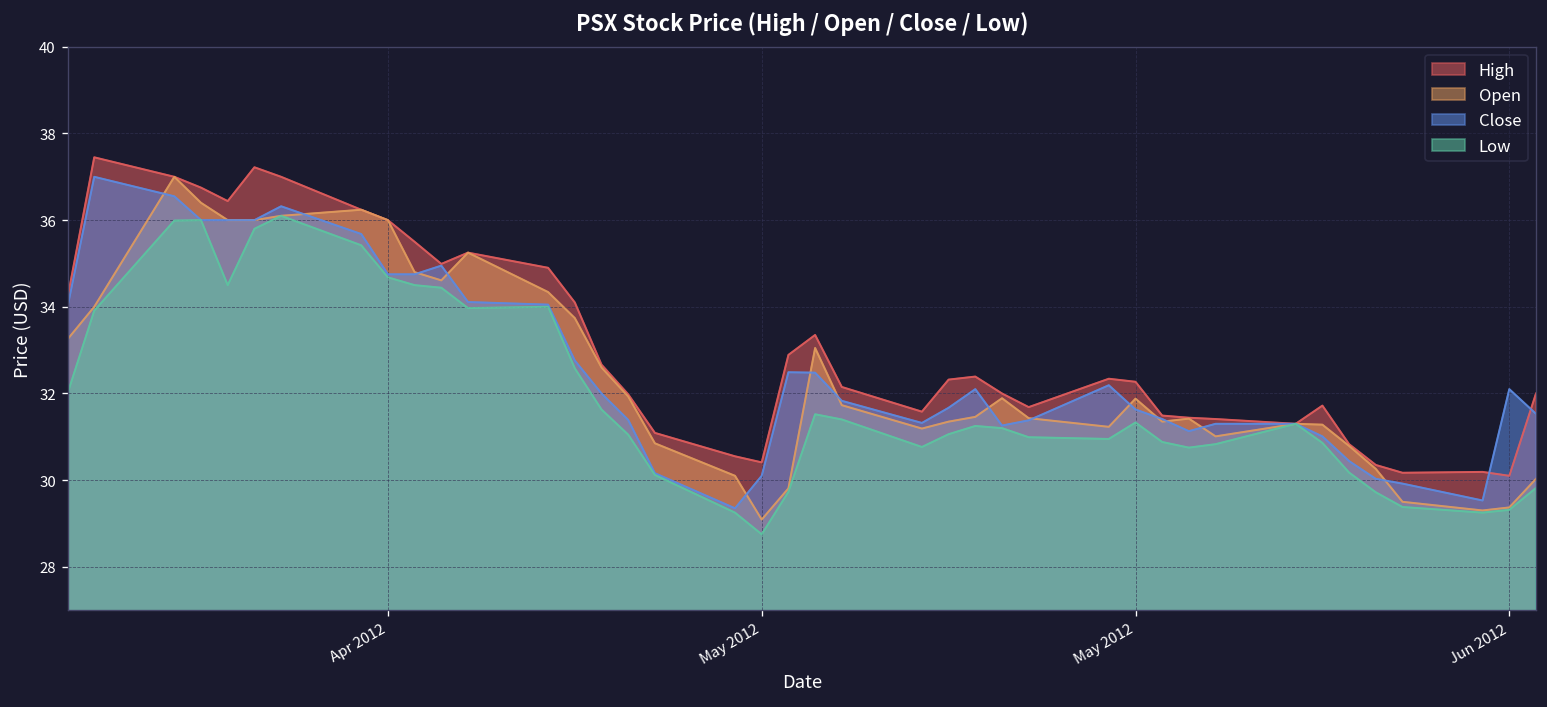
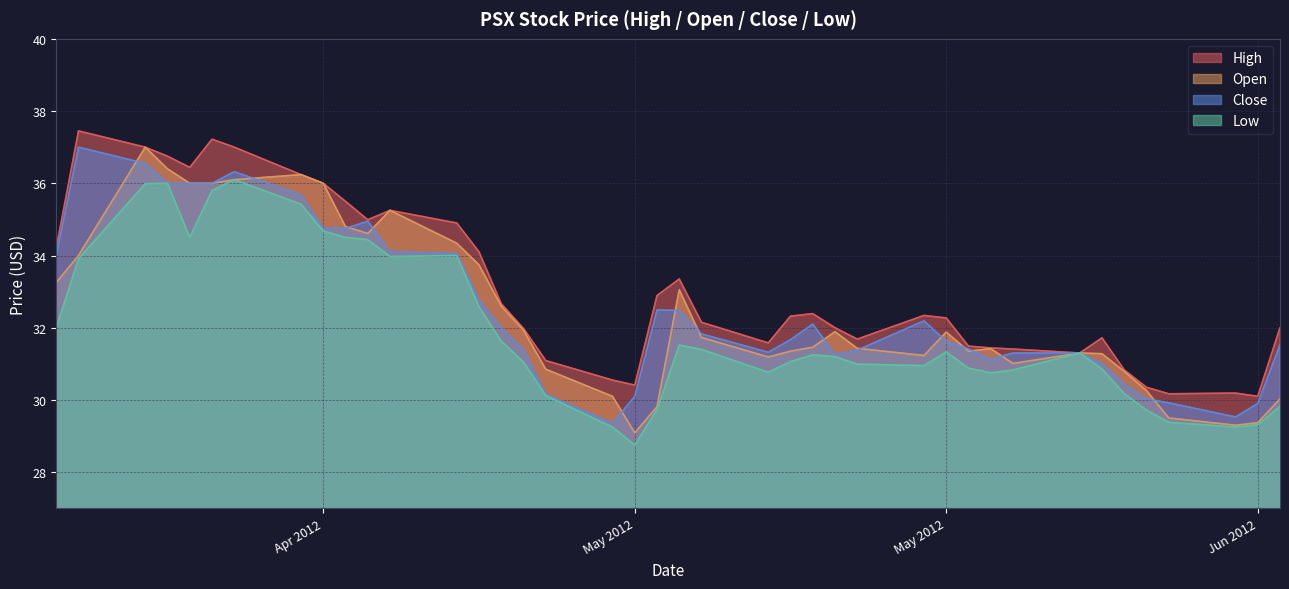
Close, Jun 2012: 32.1 -> 29.9
